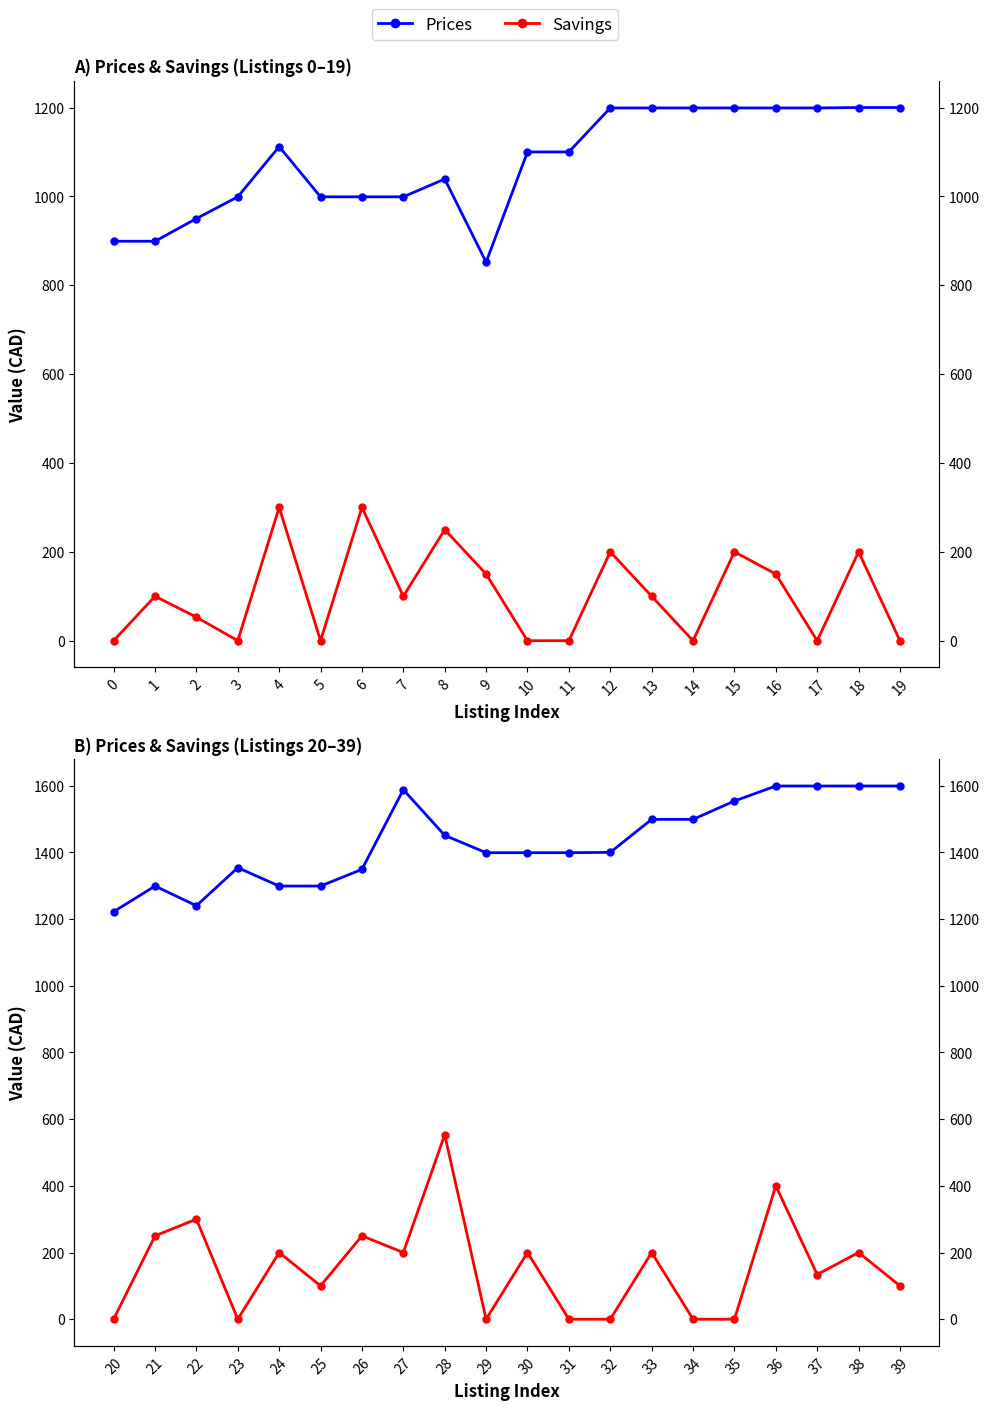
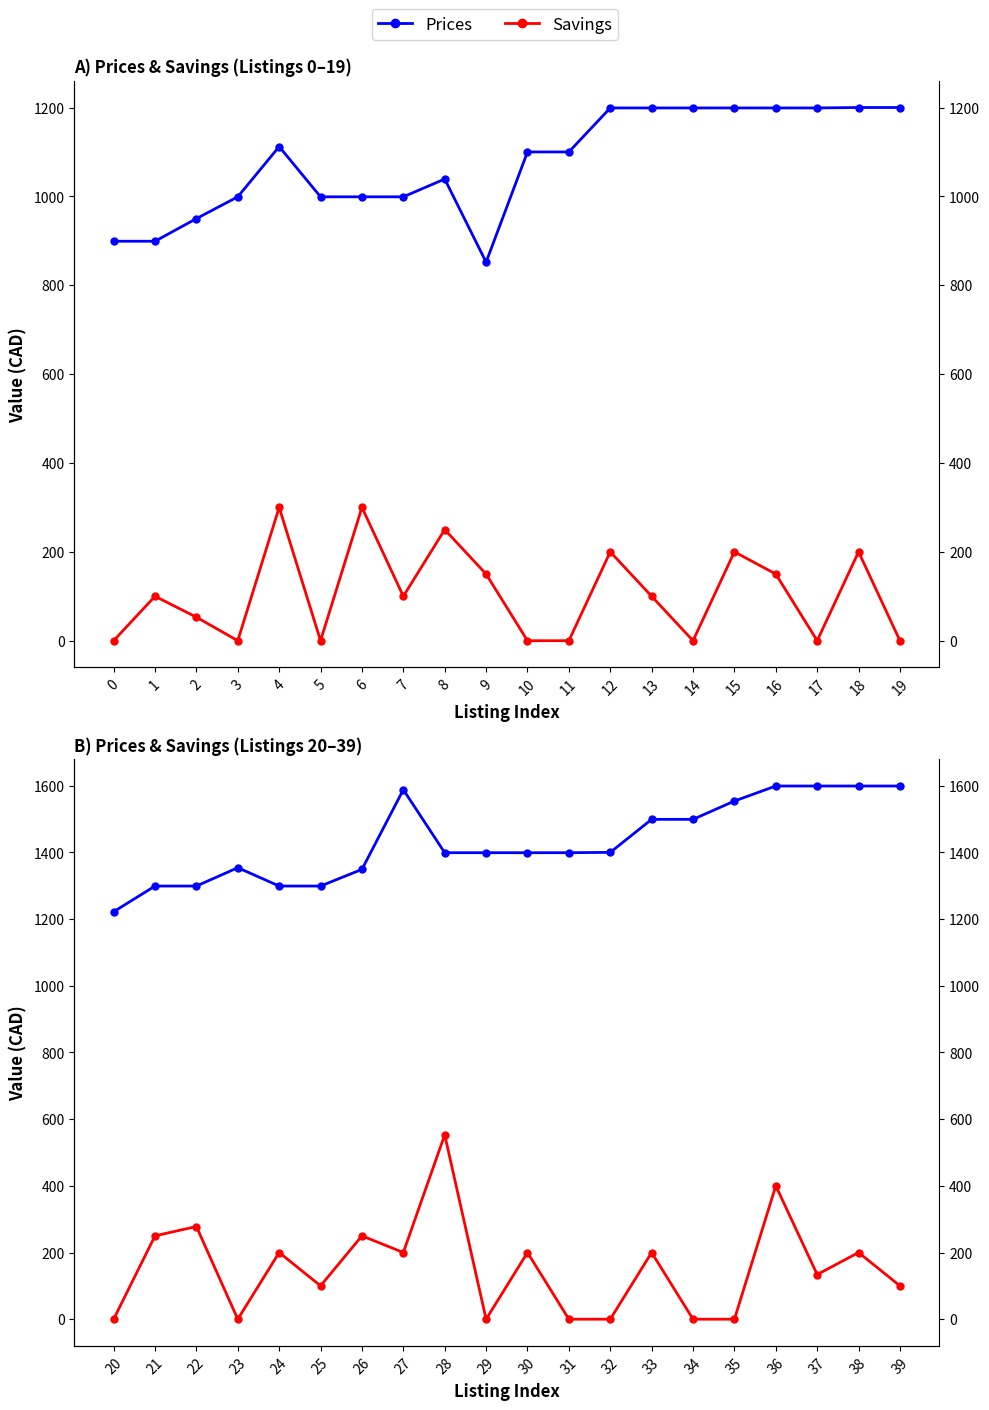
B) Prices & Savings (Listings 20–39), Prices, 22: 1240 -> 1300
B) Prices & Savings (Listings 20–39), Savings, 22: 300 -> 280
B) Prices & Savings (Listings 20–39), Prices, 28: 1450 -> 1400
